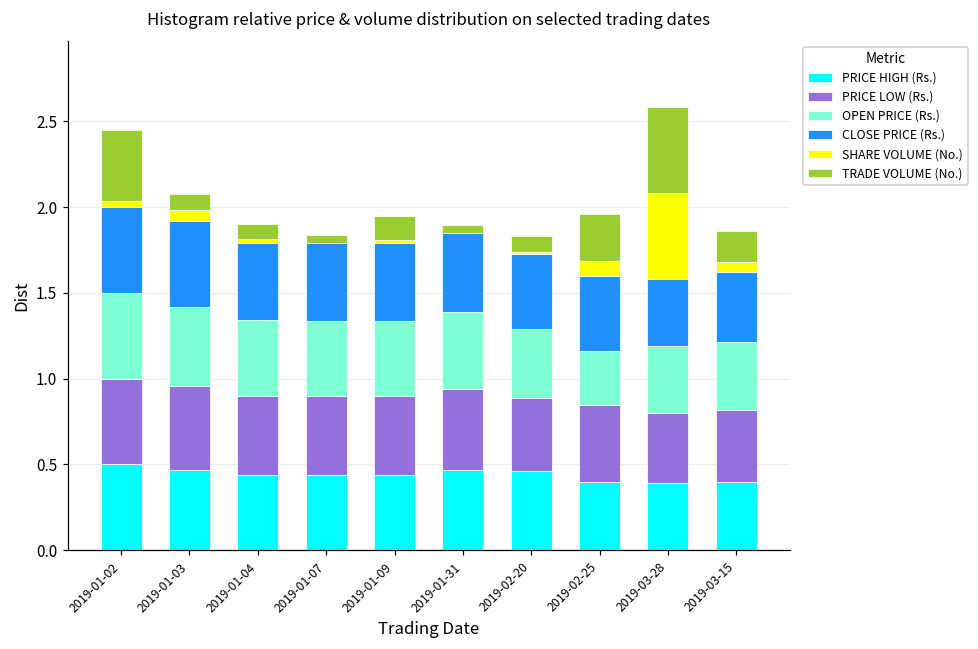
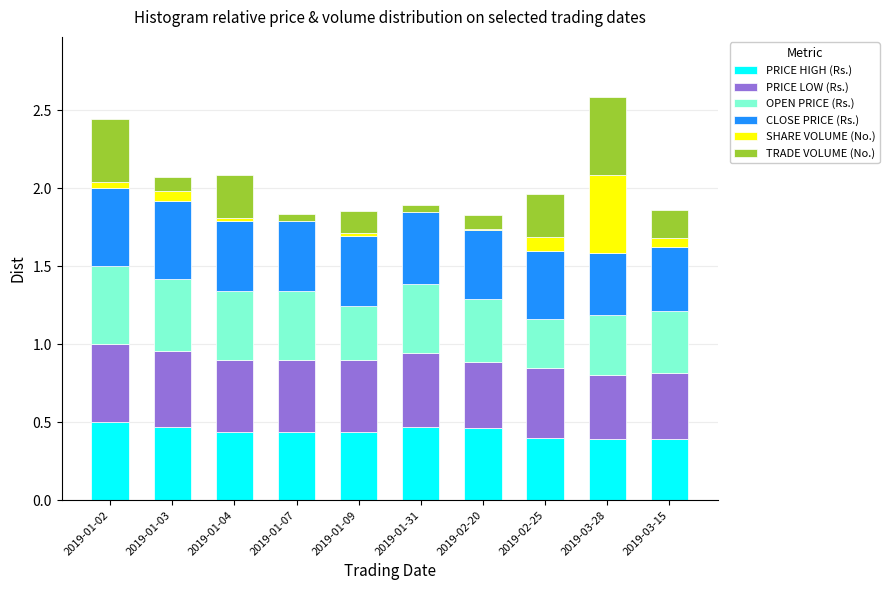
TRADE VOLUME (No.), 2019-01-04: 0.09 -> 0.27
OPEN PRICE (Rs.), 2019-01-09: 0.44 -> 0.34
